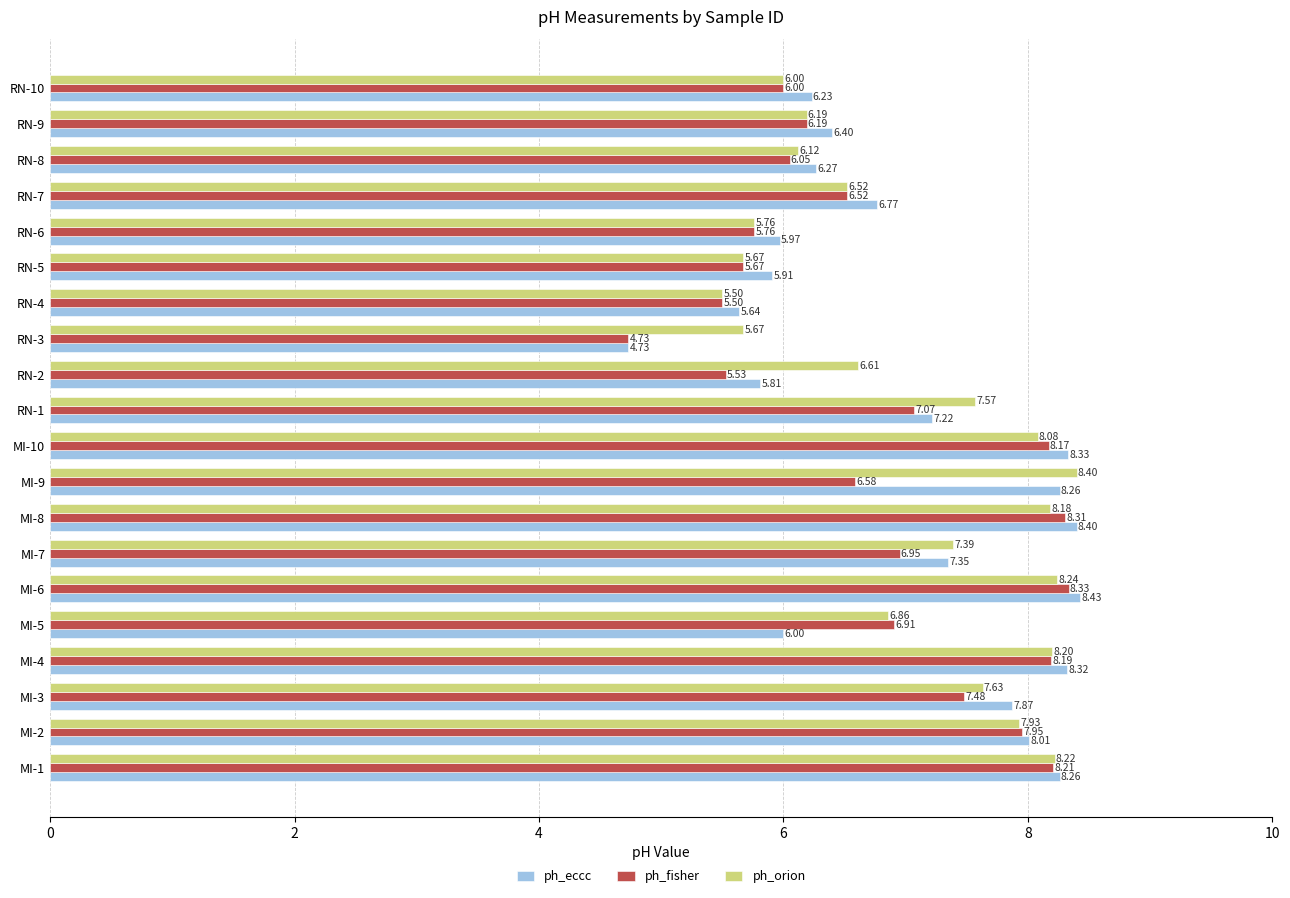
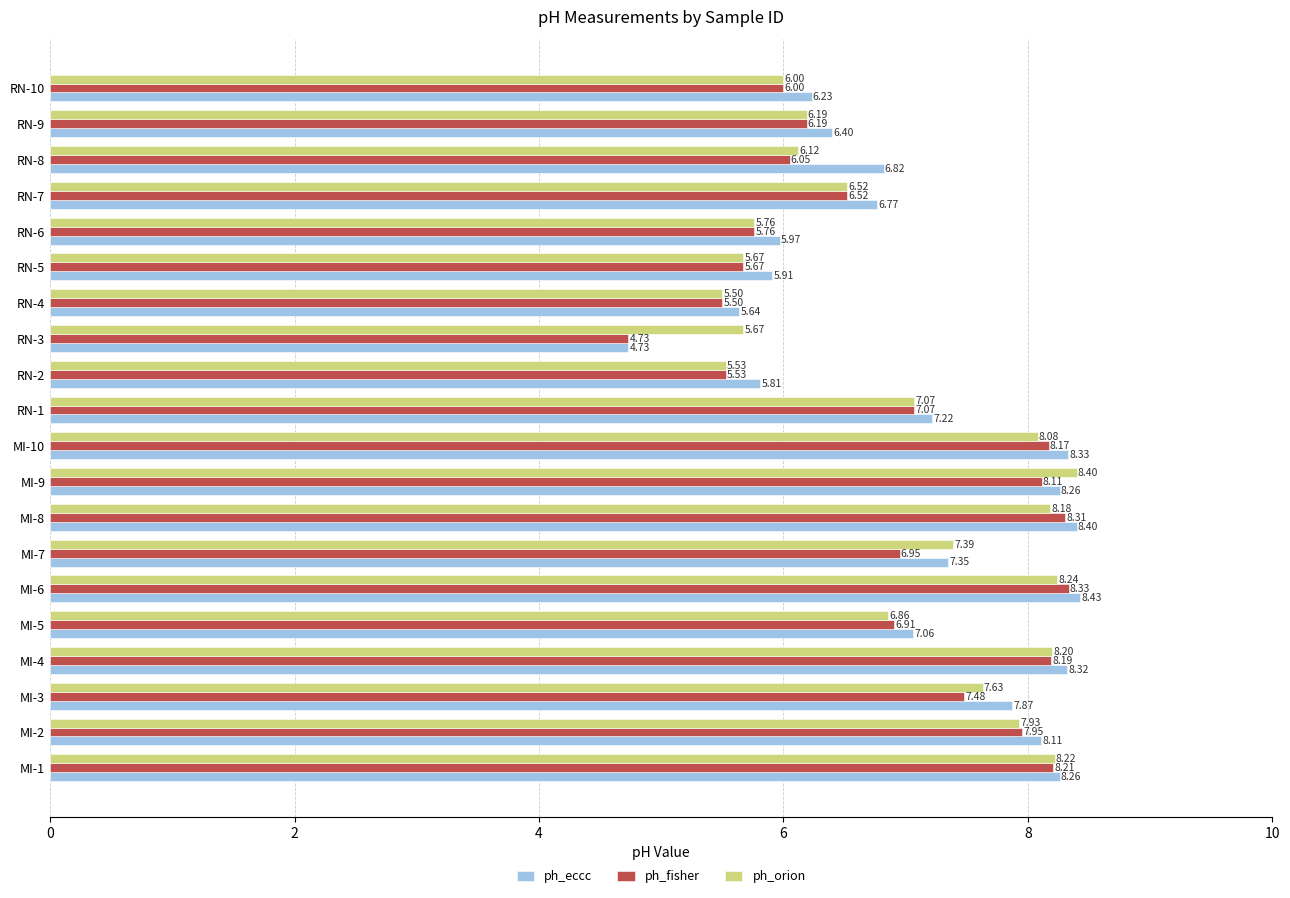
ph_eccc, RN-8: 6.27 -> 6.82
ph_orion, RN-2: 6.61 -> 5.53
ph_orion, RN-1: 7.57 -> 7.07
ph_fisher, MI-9: 6.58 -> 8.11
ph_eccc, MI-5: 6.00 -> 7.06
ph_eccc, MI-2: 8.01 -> 8.11
